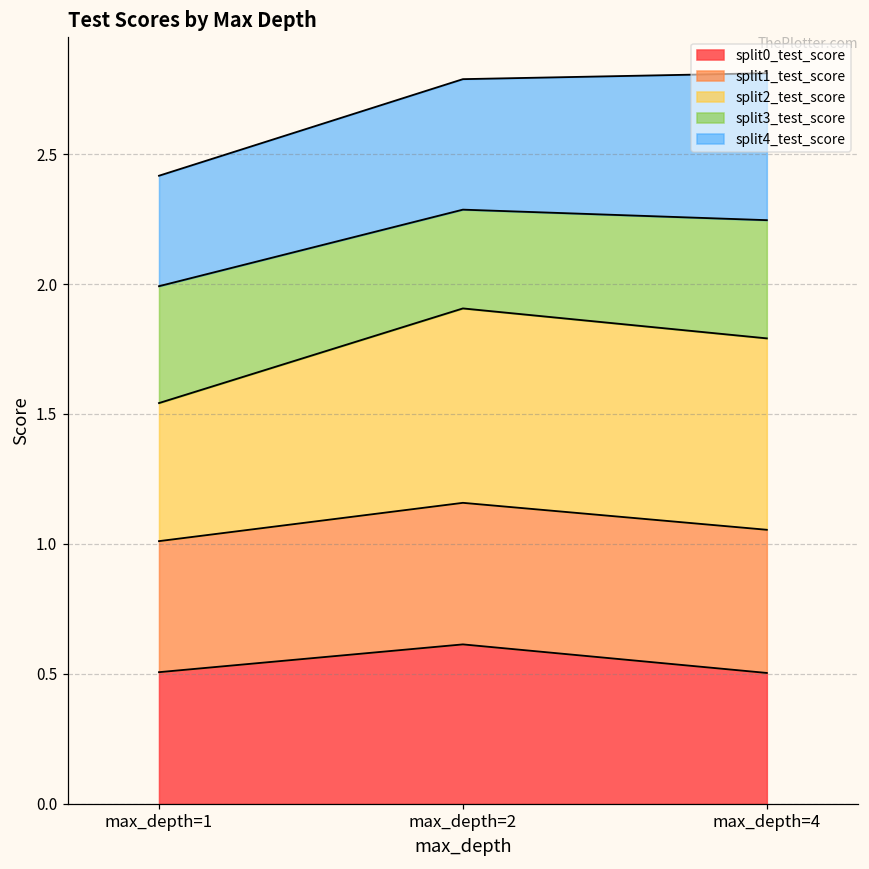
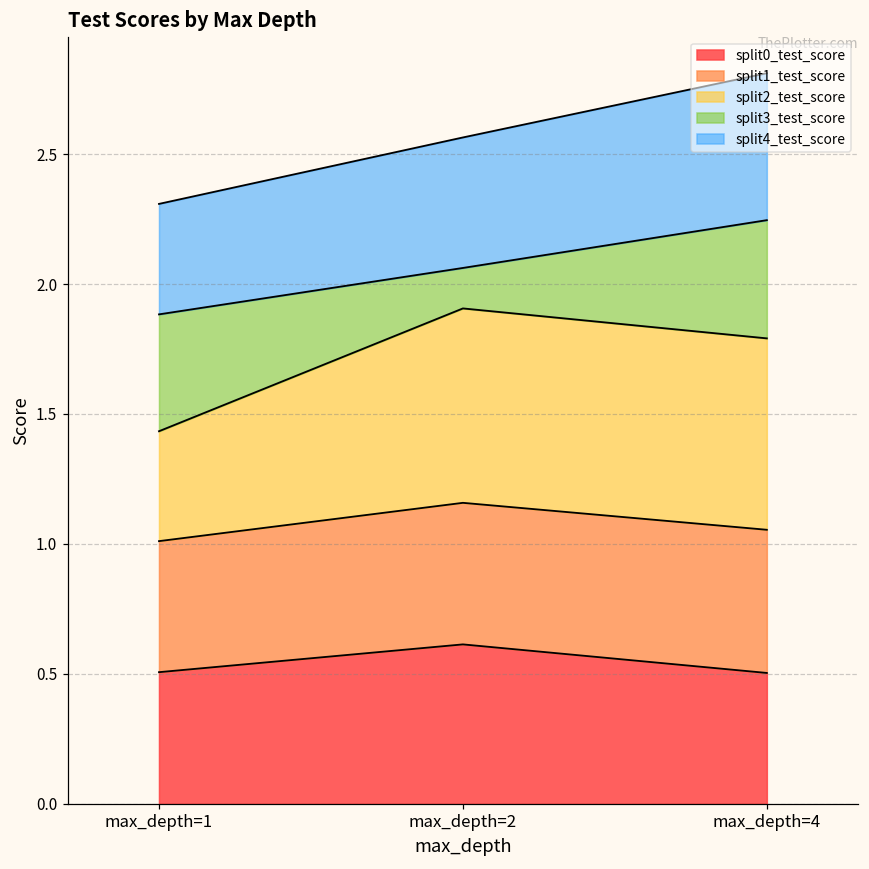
split2_test_score, max_depth=1: 0.53 -> 0.42
split3_test_score, max_depth=2: 0.38 -> 0.16
